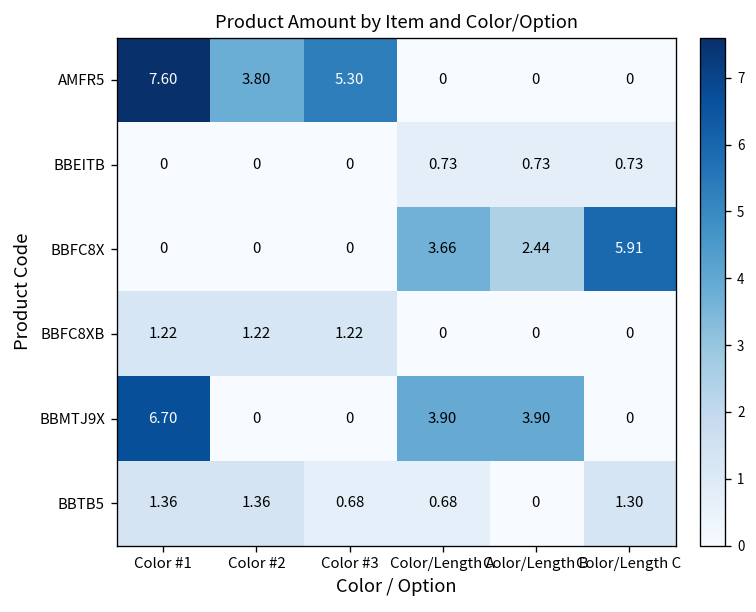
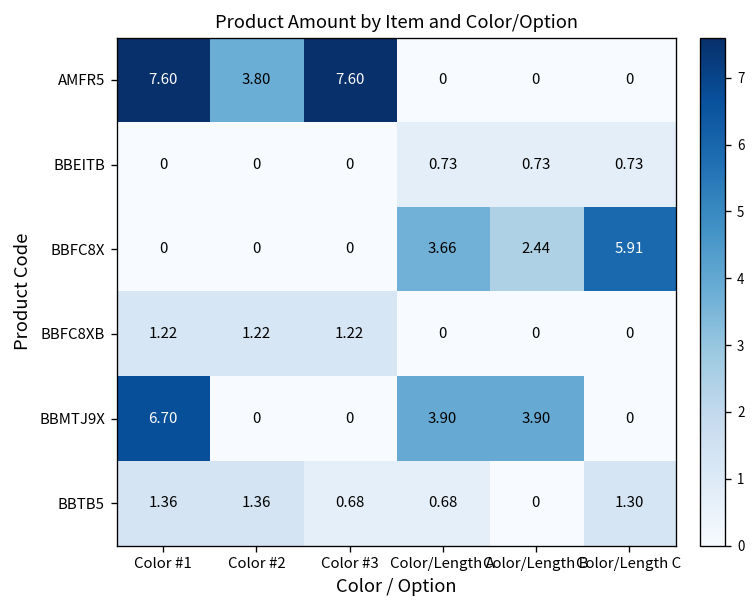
AMFR5, Color #3: 5.30 -> 7.60
